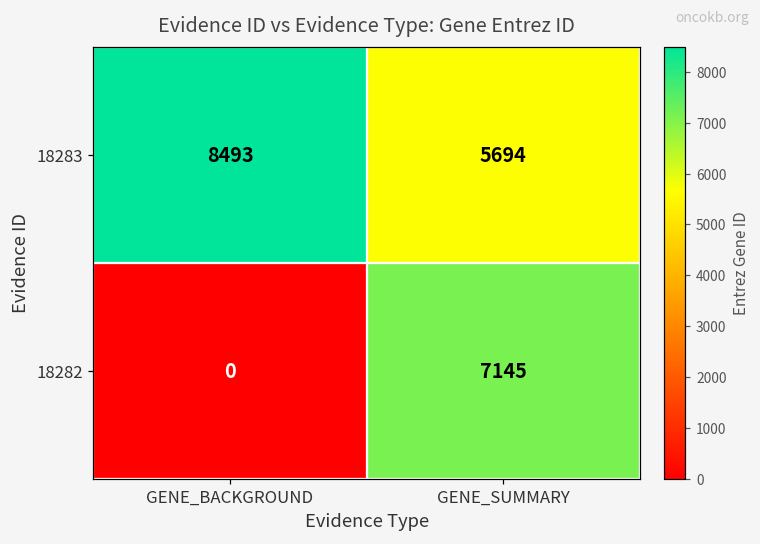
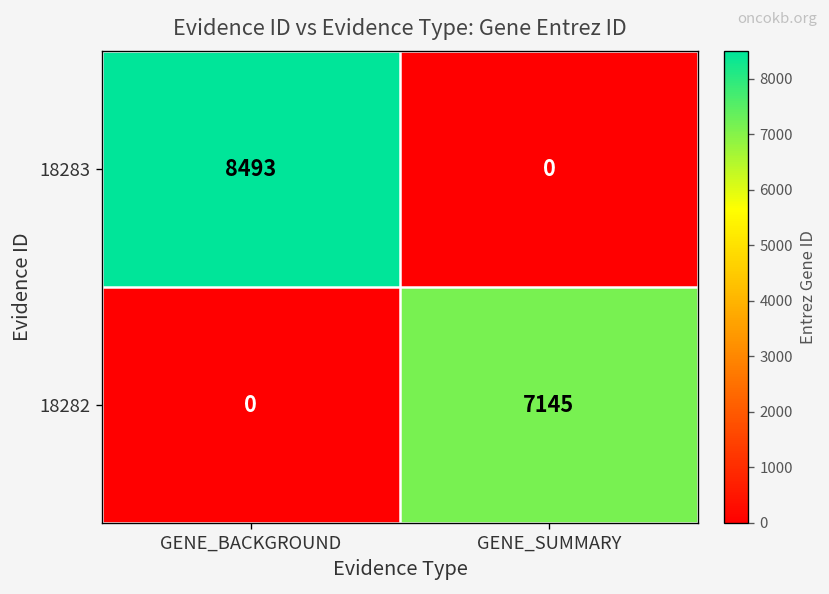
18283, GENE_SUMMARY: 5694 -> 0
